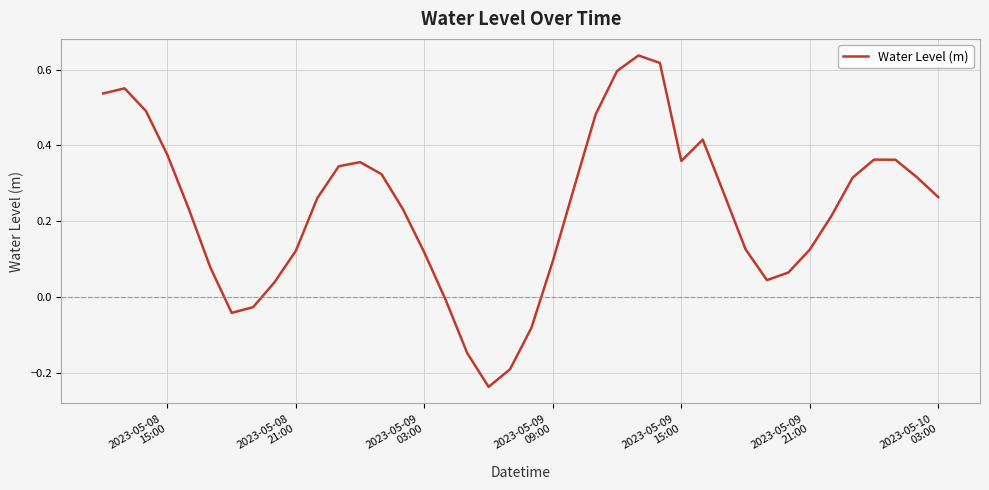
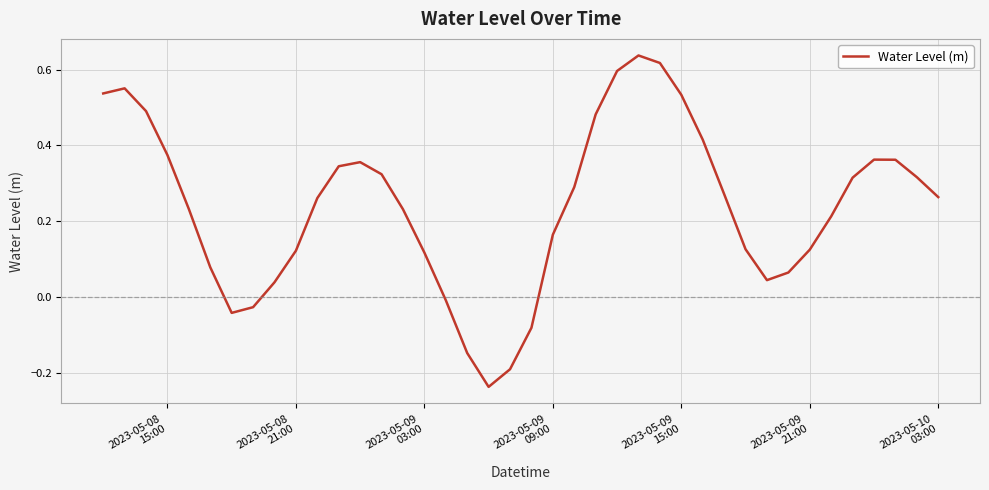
2023-05-09 09:00: 0.10 -> 0.16
2023-05-09 15:00: 0.36 -> 0.53
